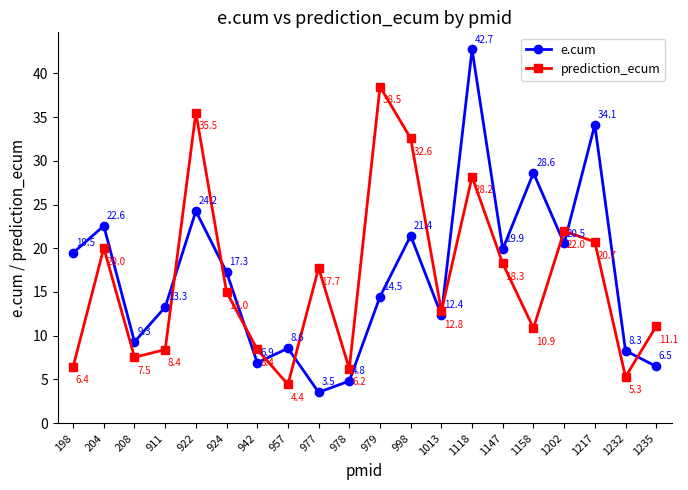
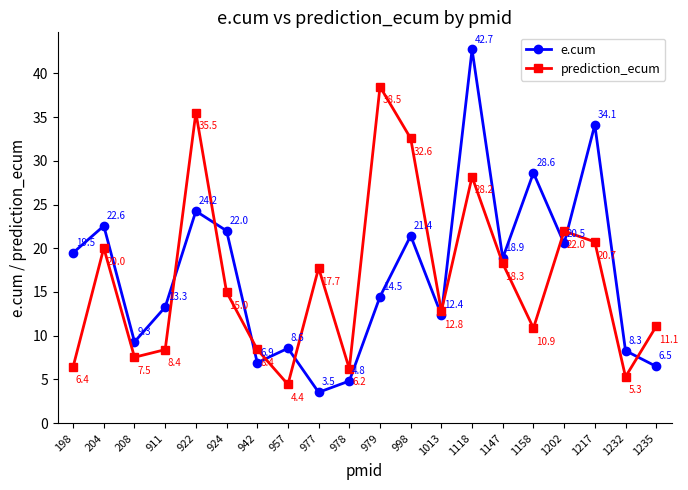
e.cum, 924: 17.3 -> 22.0
e.cum, 1147: 19.9 -> 18.9
